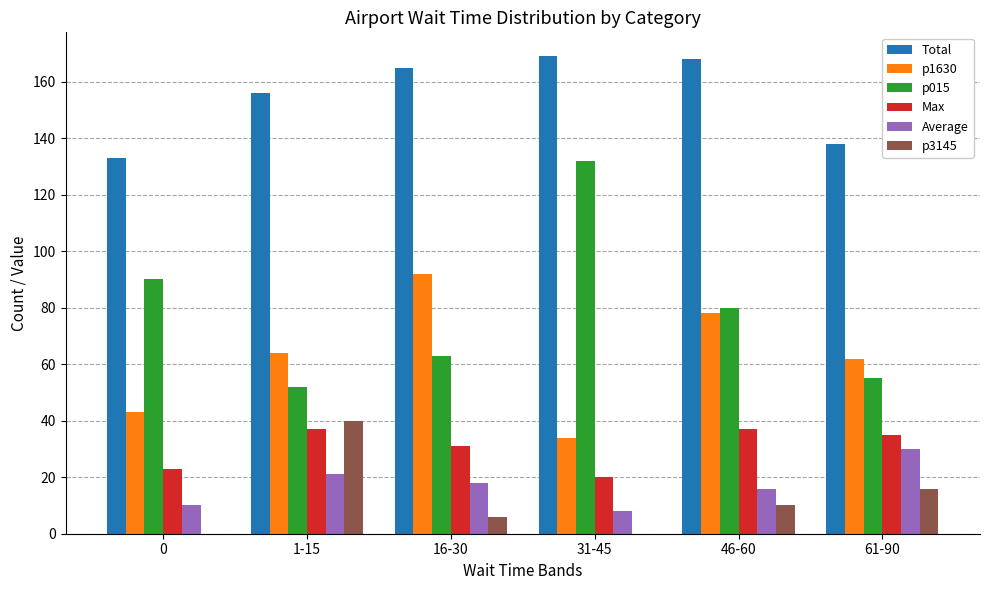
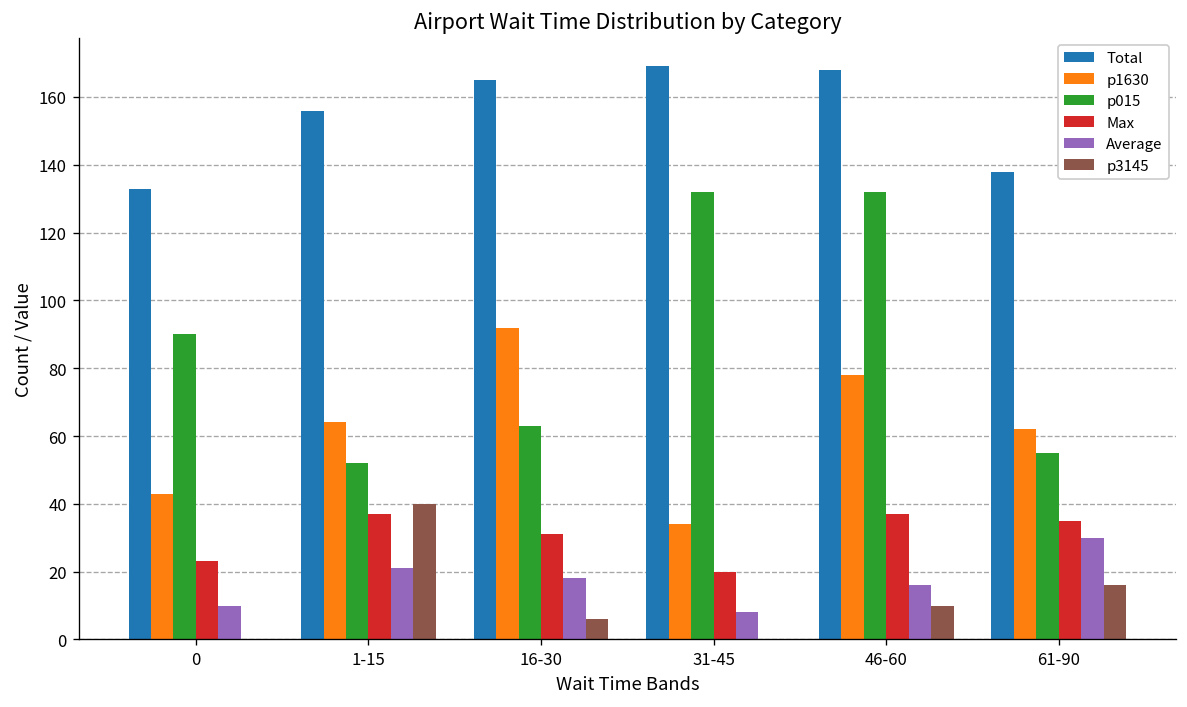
p015, 46-60: 80 -> 132
